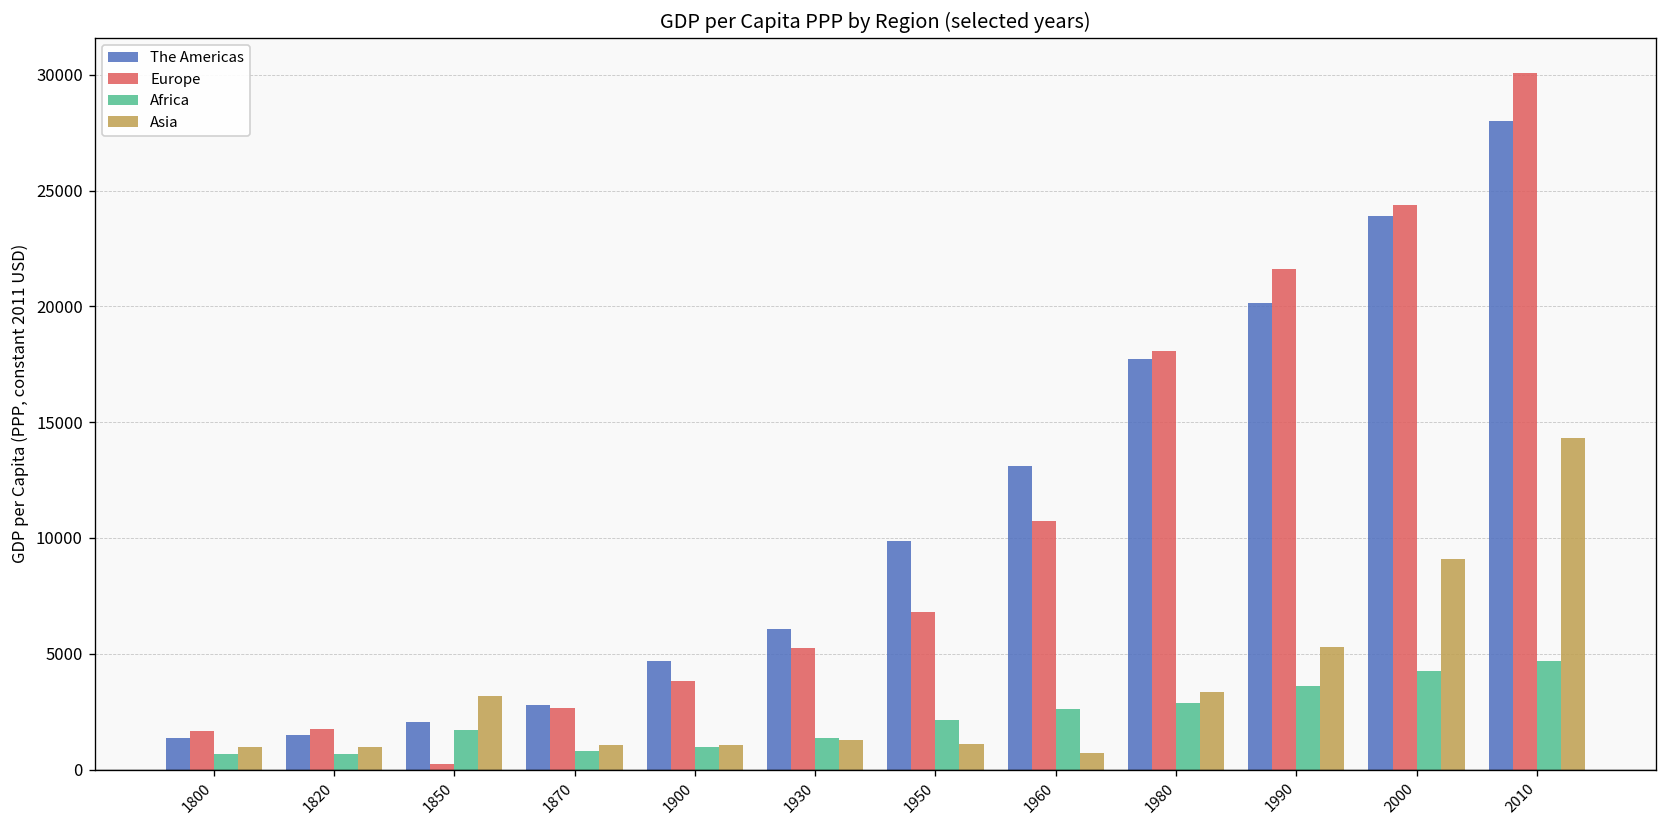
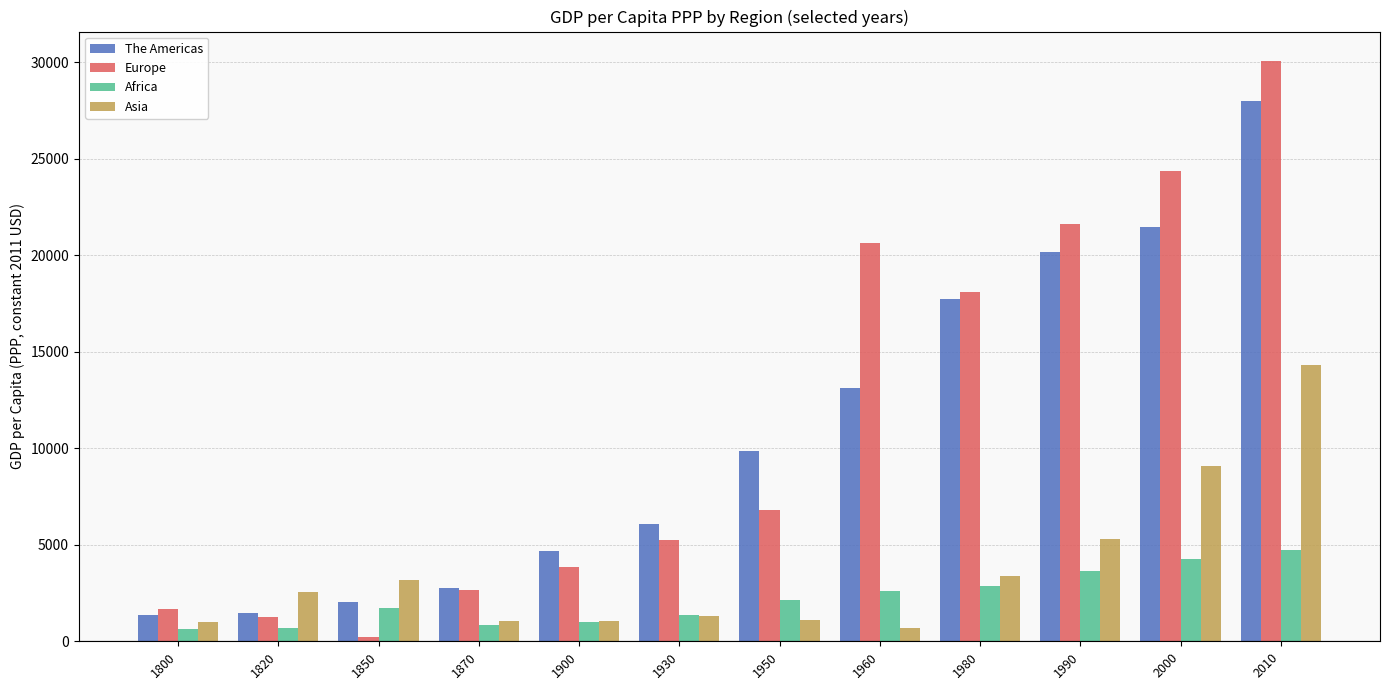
Europe, 1820: 1800 -> 1300
Asia, 1820: 1000 -> 2600
Europe, 1960: 10700 -> 20600
The Americas, 2000: 23900 -> 21500
